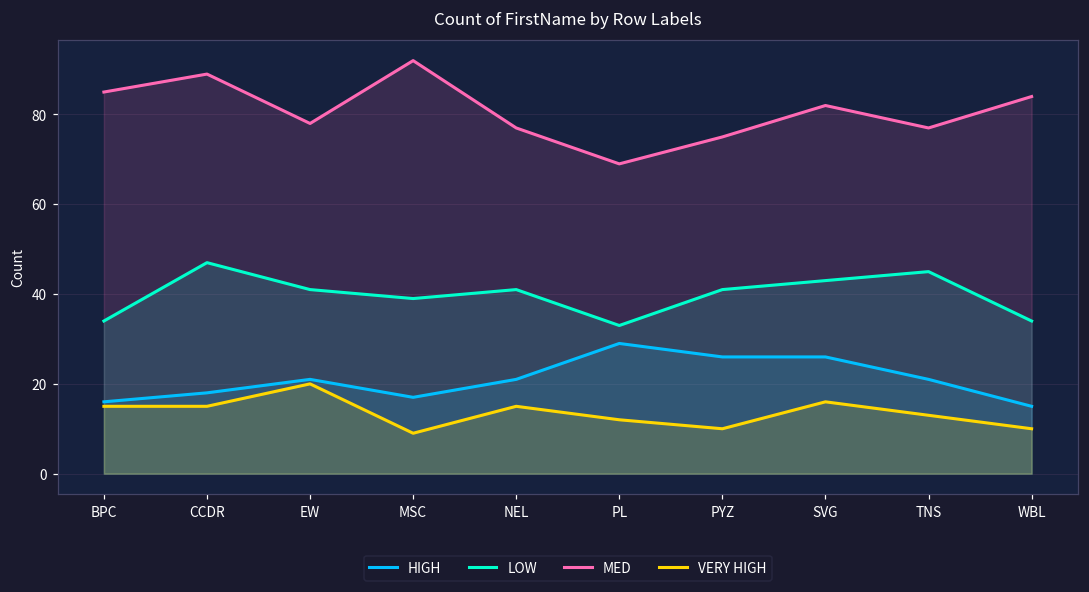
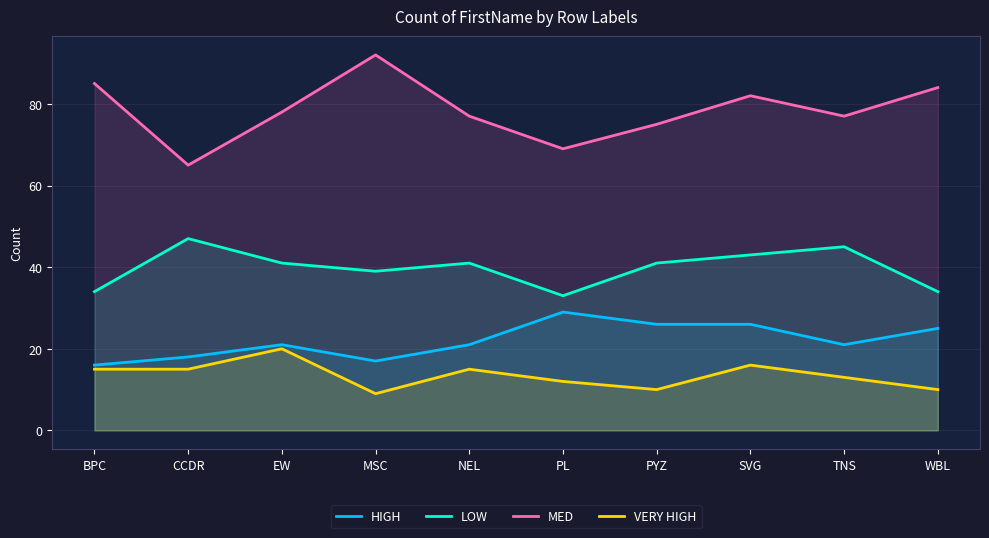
MED, CCDR: 89 -> 65
HIGH, WBL: 15 -> 25
